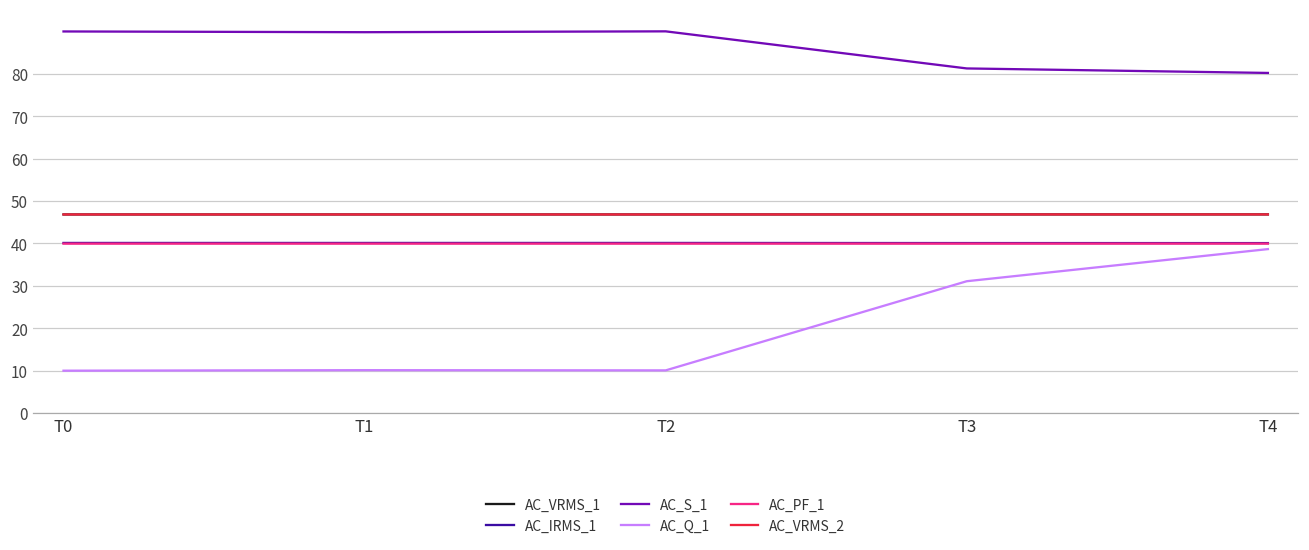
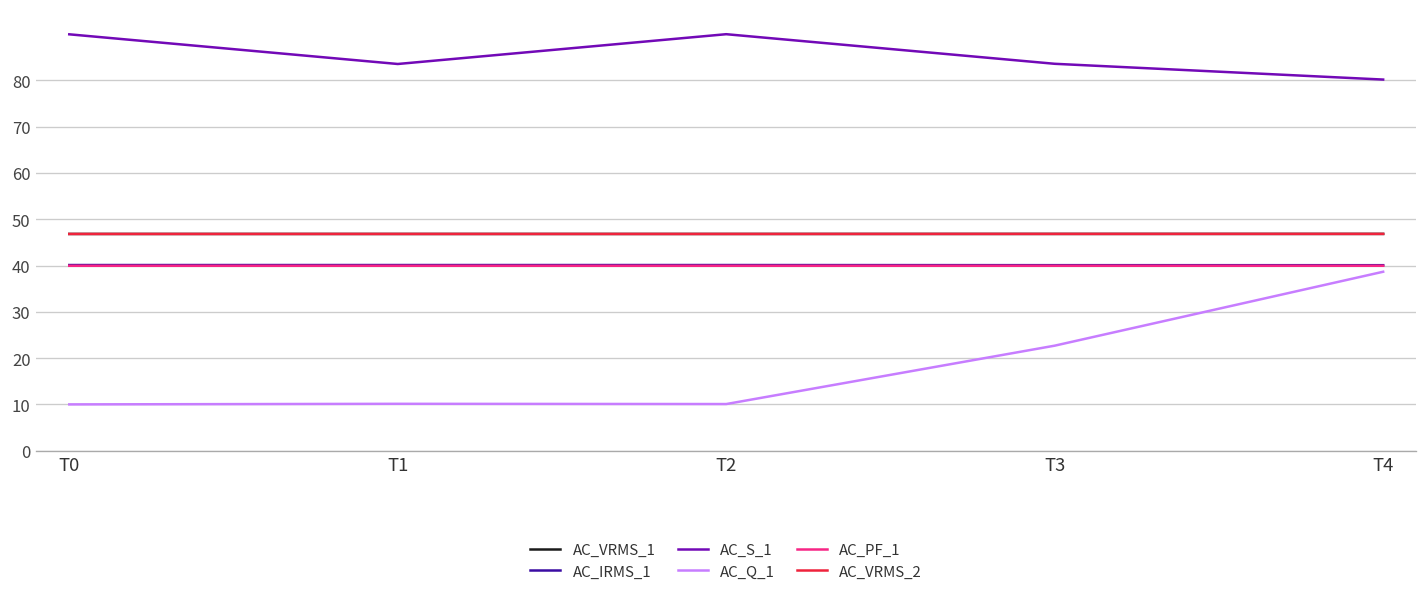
AC_S_1, T1: 90 -> 84
AC_S_1, T3: 81 -> 84
AC_Q_1, T3: 31 -> 23
